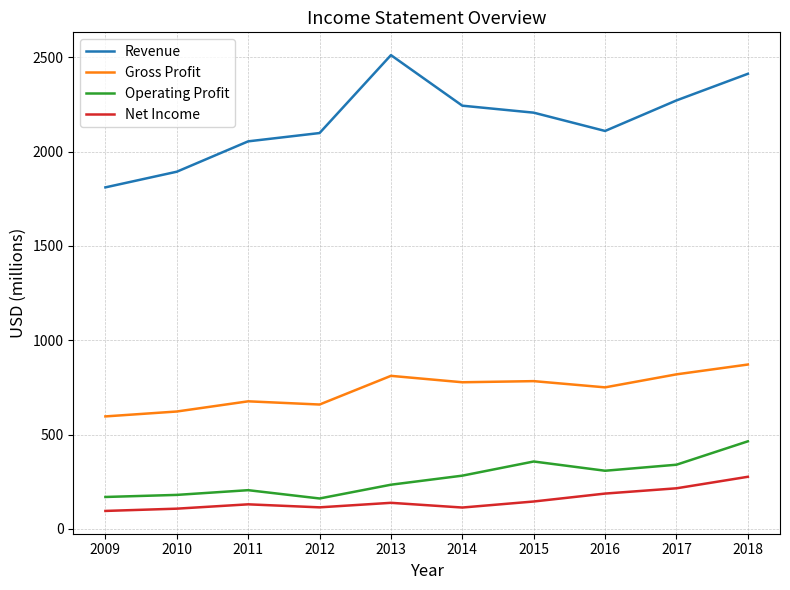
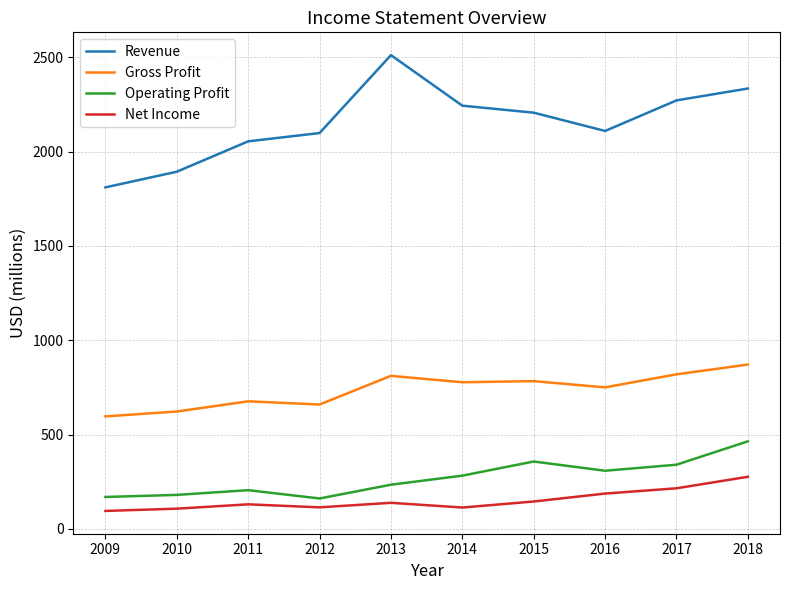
Revenue, 2018: 2410 -> 2330
